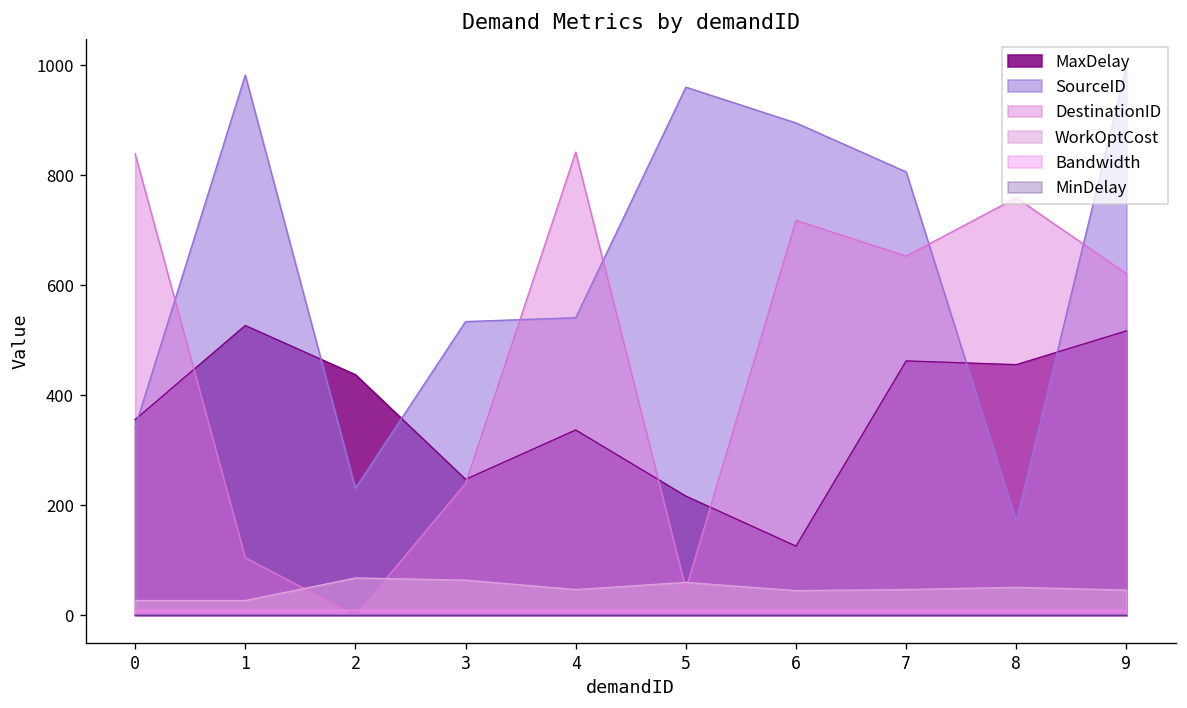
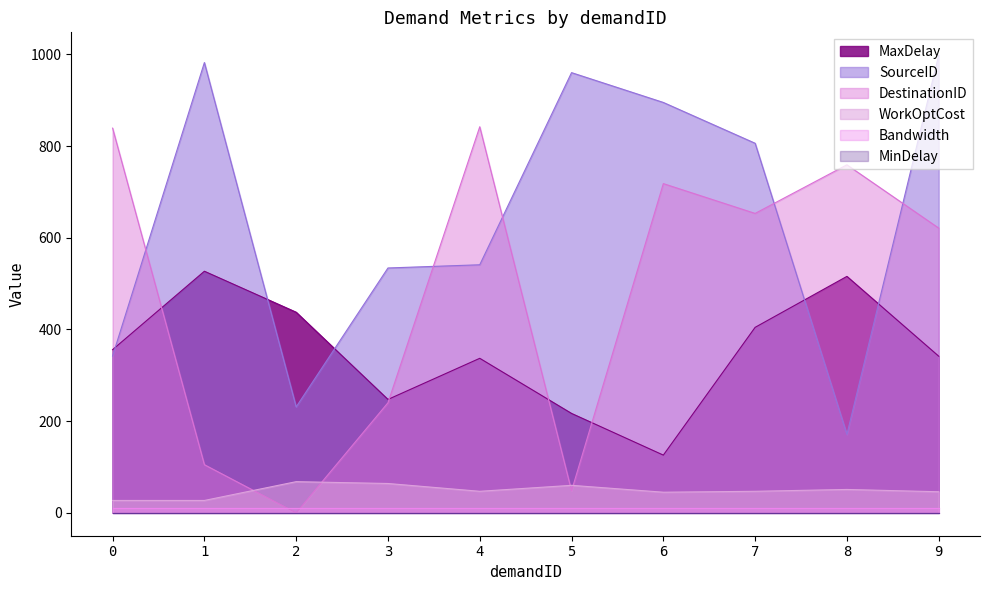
MaxDelay, 7: 460 -> 400
MaxDelay, 8: 460 -> 520
MaxDelay, 9: 520 -> 340
